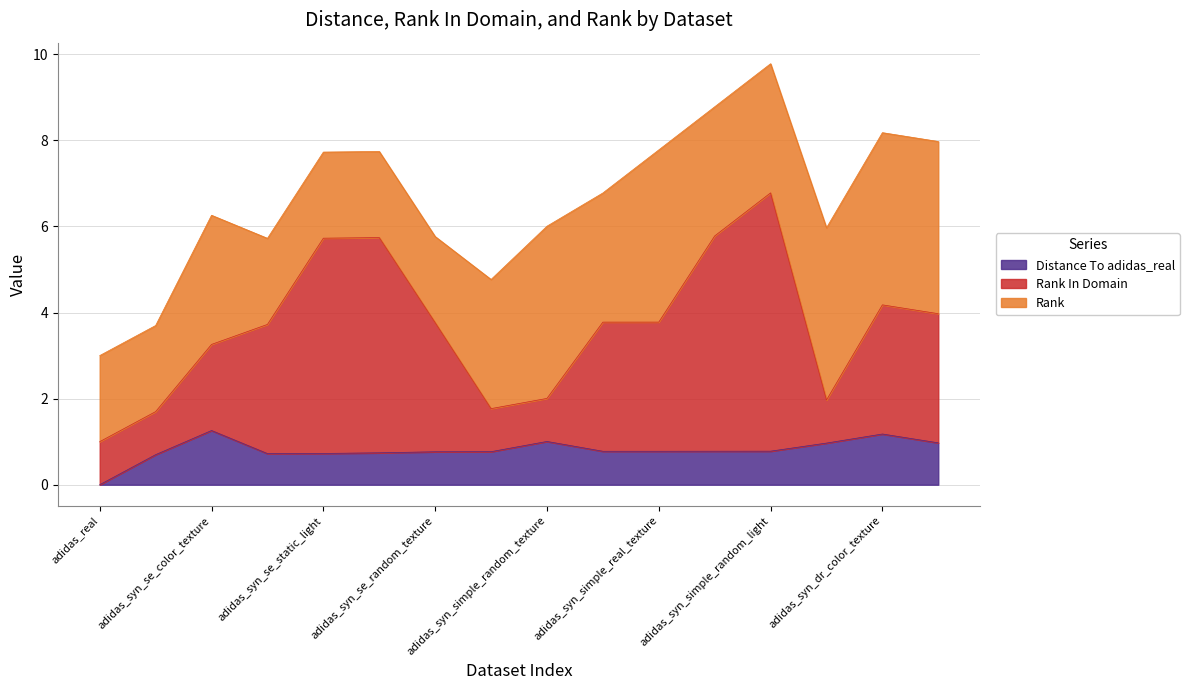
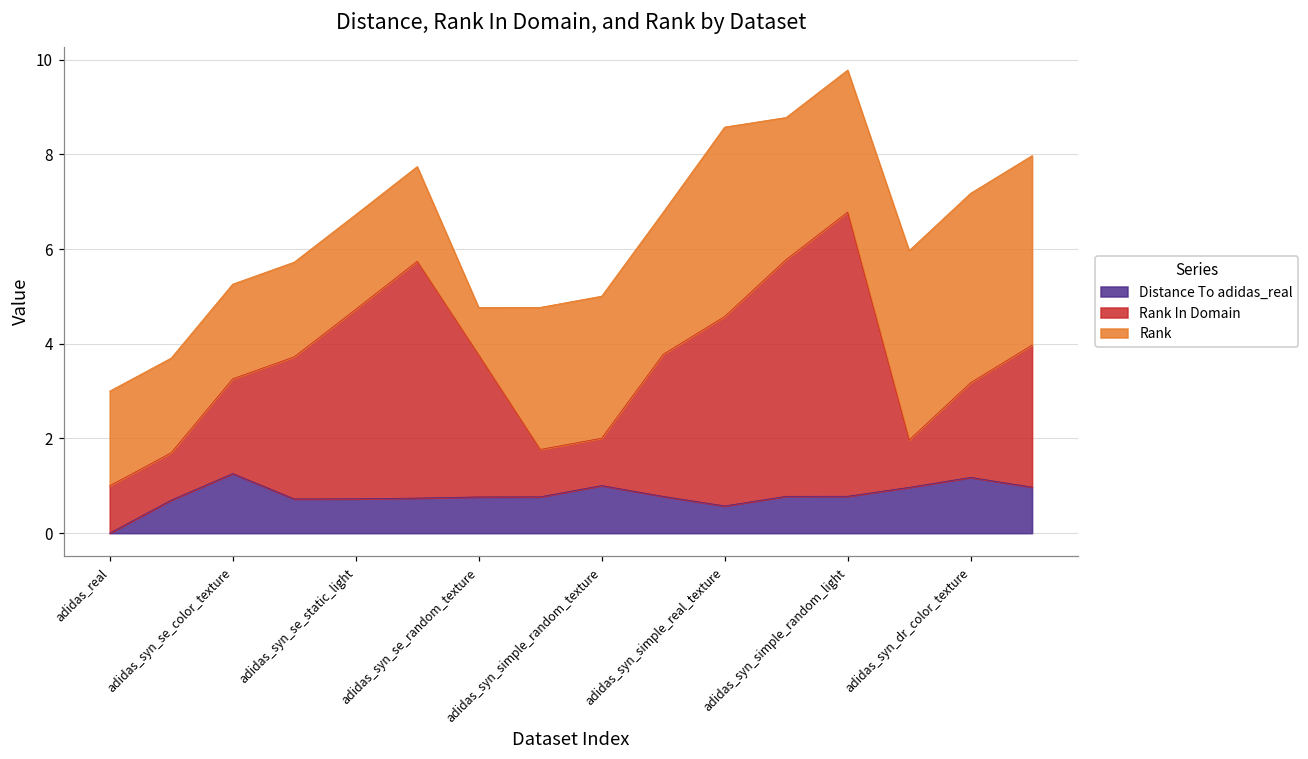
Rank, adidas_syn_se_color_texture: 3 -> 2
Rank In Domain, adidas_syn_se_static_light: 5 -> 4
Rank, adidas_syn_se_random_texture: 2 -> 1
Rank, adidas_syn_simple_random_texture: 4 -> 3
Distance To adidas_real, adidas_syn_simple_real_texture: 0.8 -> 0.6
Rank In Domain, adidas_syn_simple_real_texture: 3 -> 4
Rank In Domain, adidas_syn_dr_color_texture: 3 -> 2
